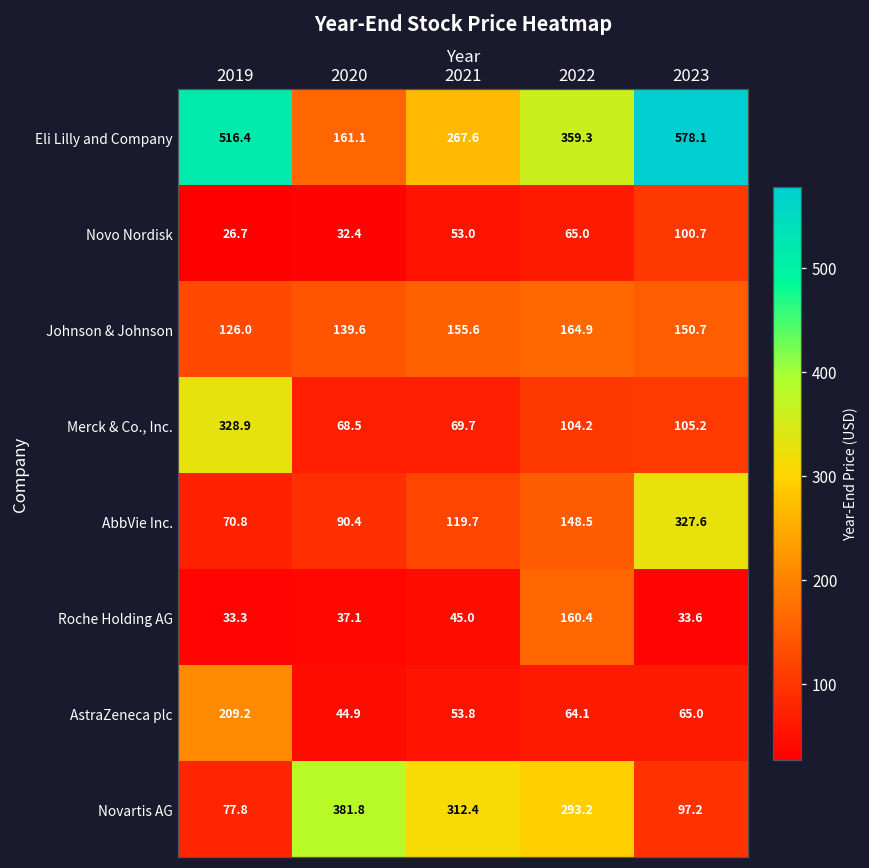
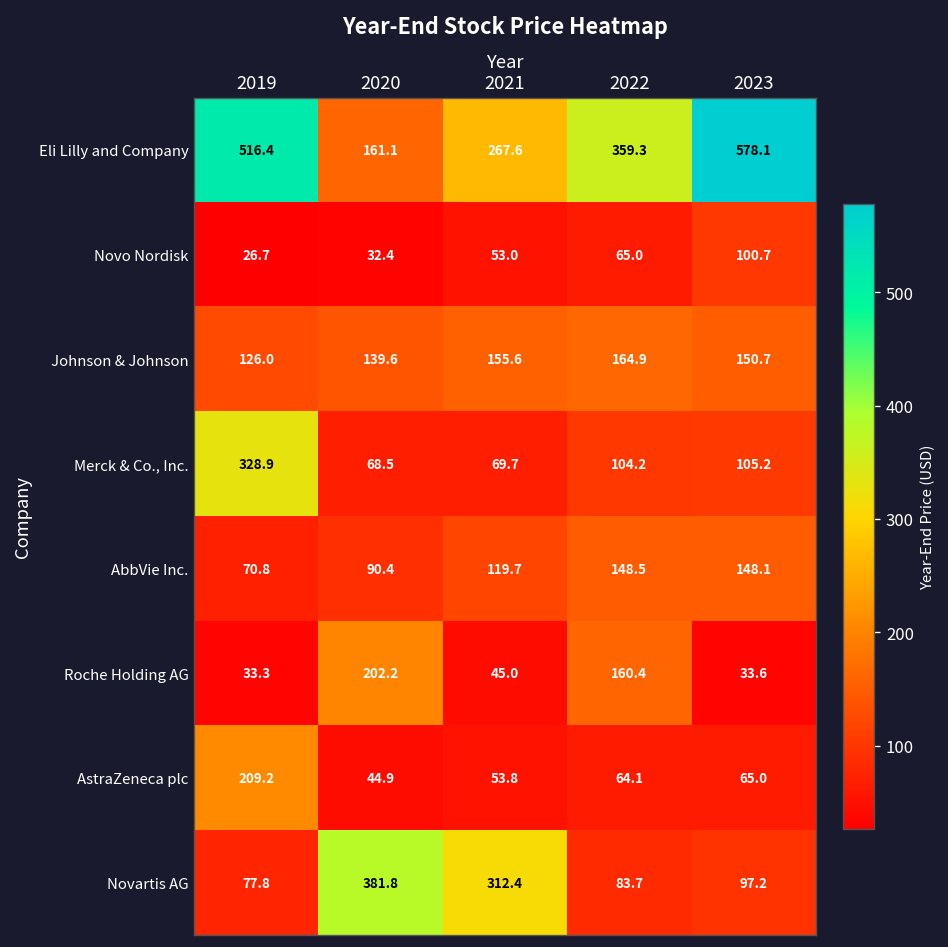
AbbVie Inc., 2023: 327.6 -> 148.1
Roche Holding AG, 2020: 37.1 -> 202.2
Novartis AG, 2022: 293.2 -> 83.7
